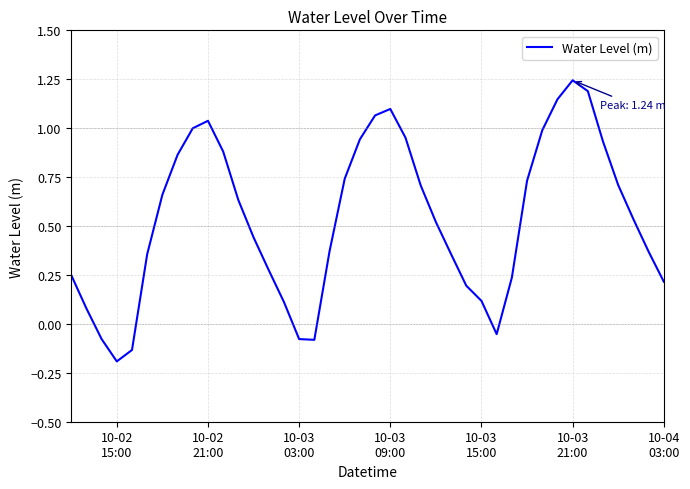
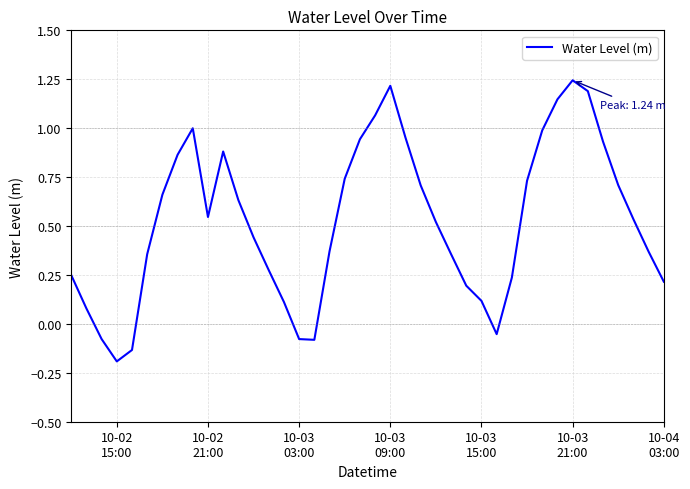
10-02 21:00: 1.04 -> 0.55
10-03 09:00: 1.10 -> 1.22
